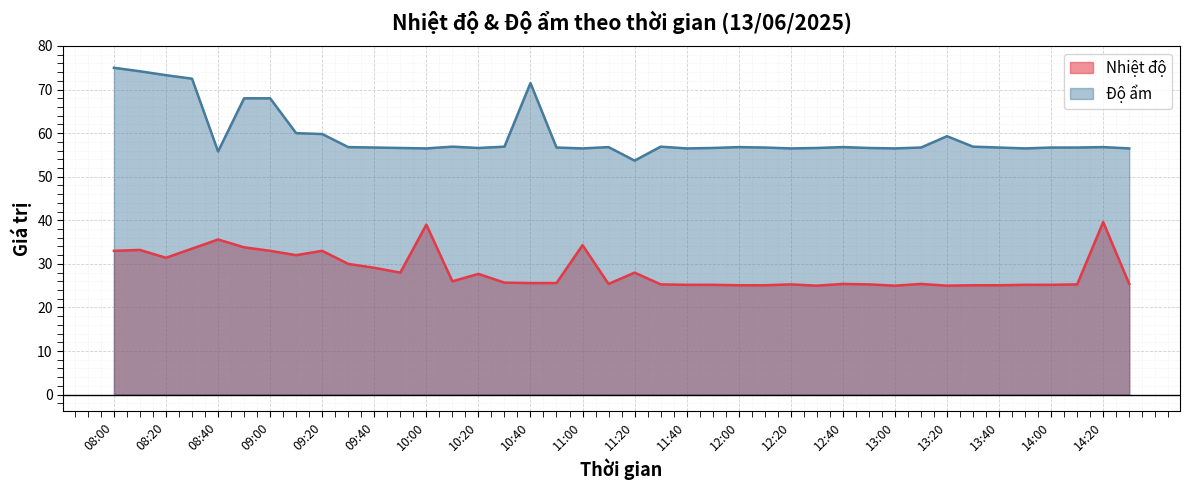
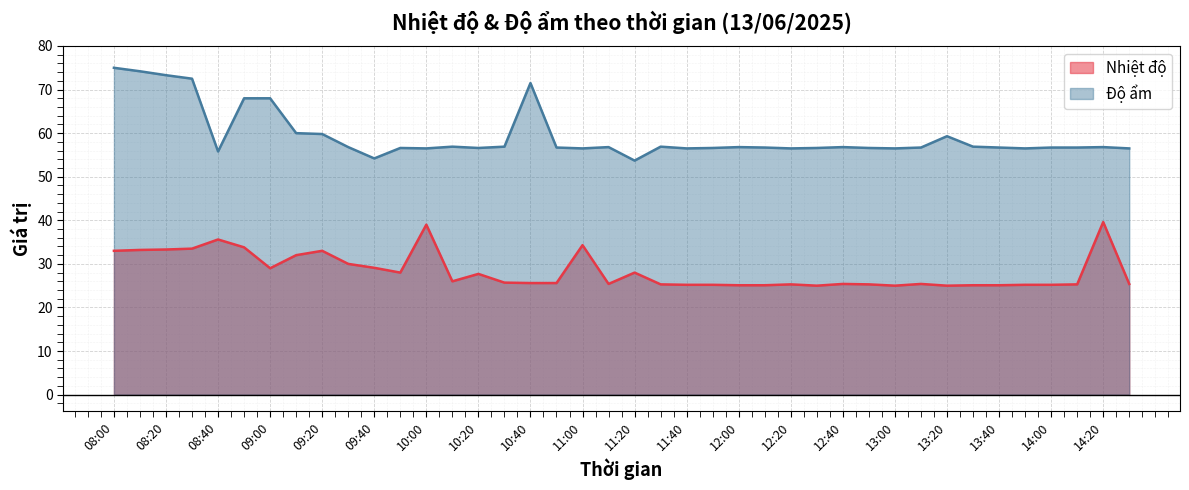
Nhiệt độ, 08:20: 31 -> 33
Nhiệt độ, 09:00: 33 -> 29
Độ ẩm, 09:40: 57 -> 54
